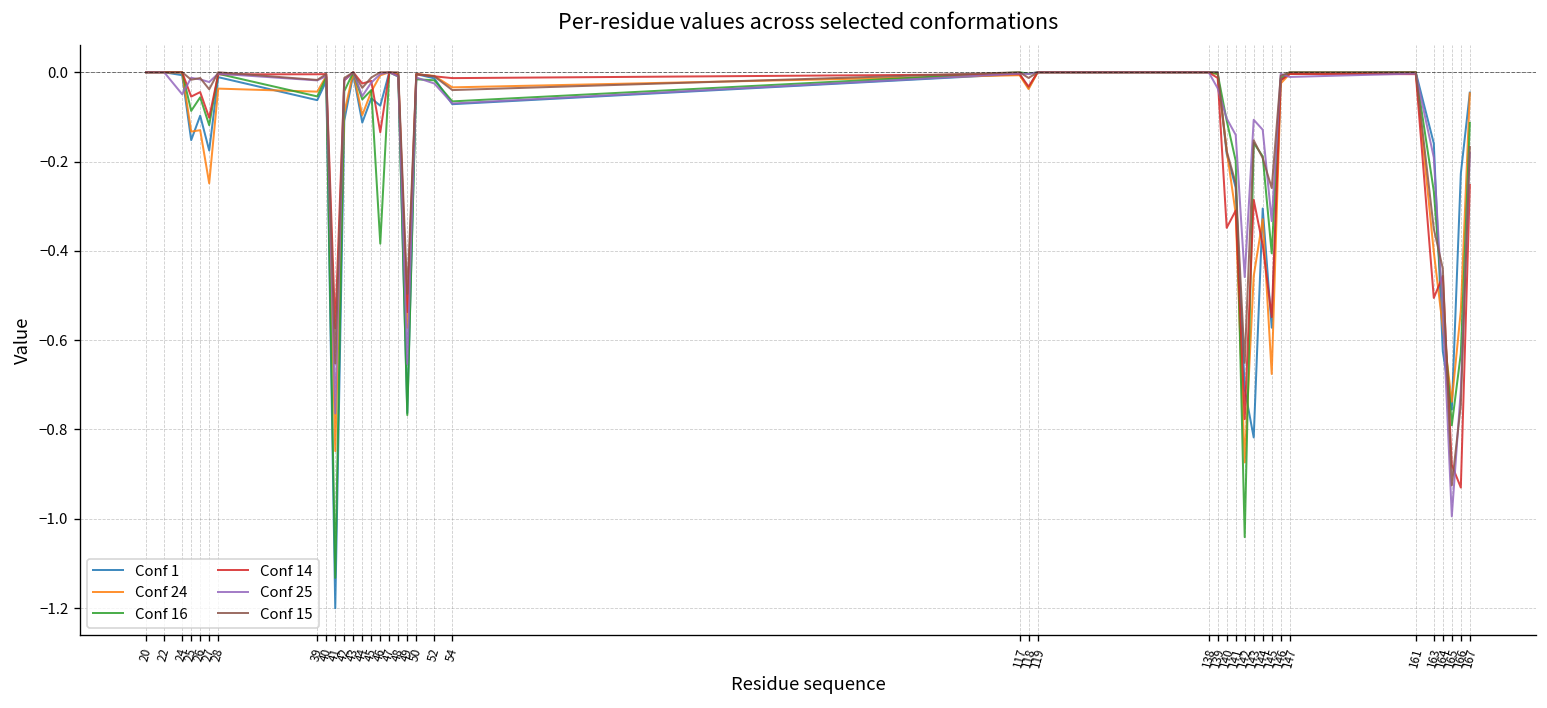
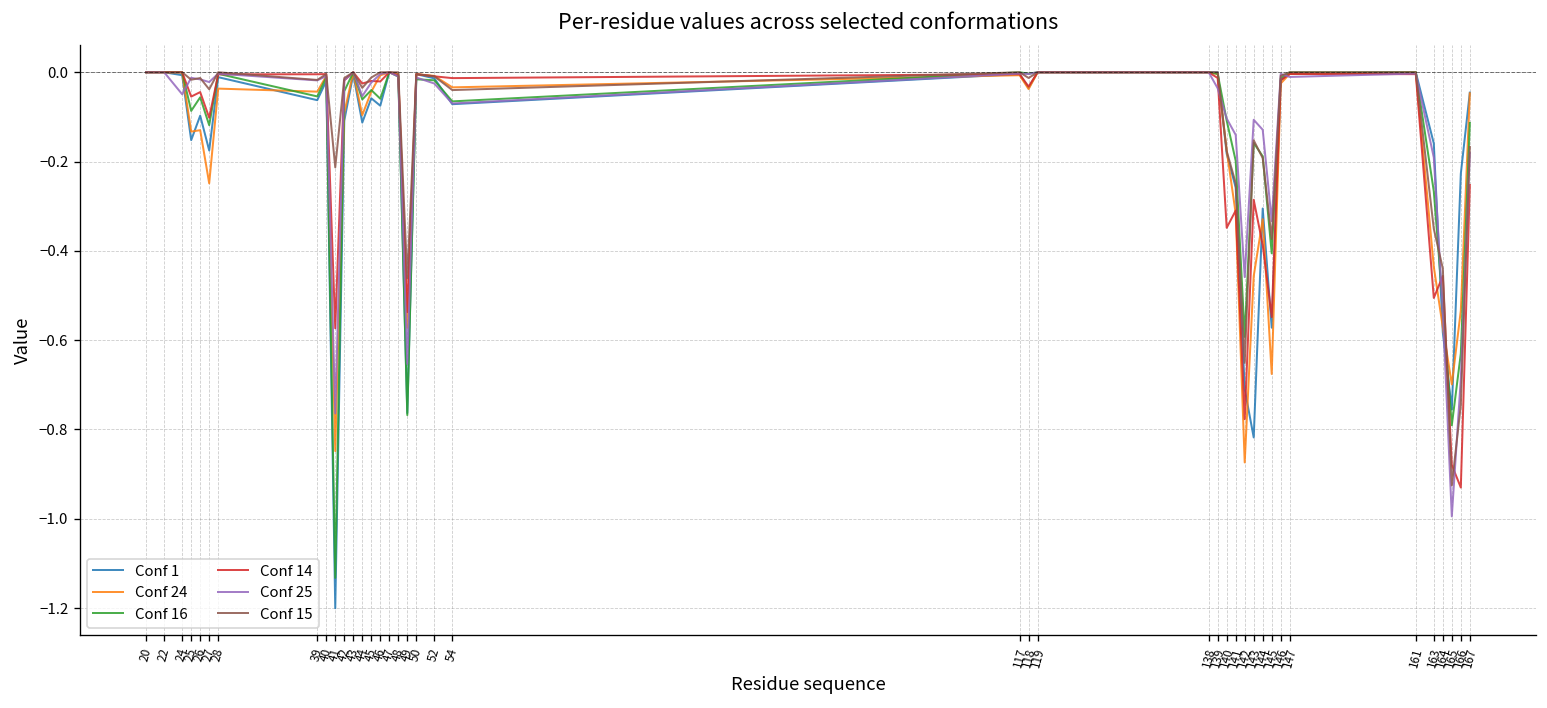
Conf 15, 41: -0.65 -> -0.21
Conf 16, 46: -0.38 -> -0.06
Conf 14, 46: -0.13 -> -0.02
Conf 15, 49: -0.50 -> -0.46
Conf 16, 142: -1.04 -> -0.59
Conf 15, 145: -0.26 -> -0.37
Conf 24, 163: -0.40 -> -0.44
Conf 1, 164: -0.63 -> -0.58
Conf 24, 165: -0.74 -> -0.70
Conf 25, 166: -0.71 -> -0.69
